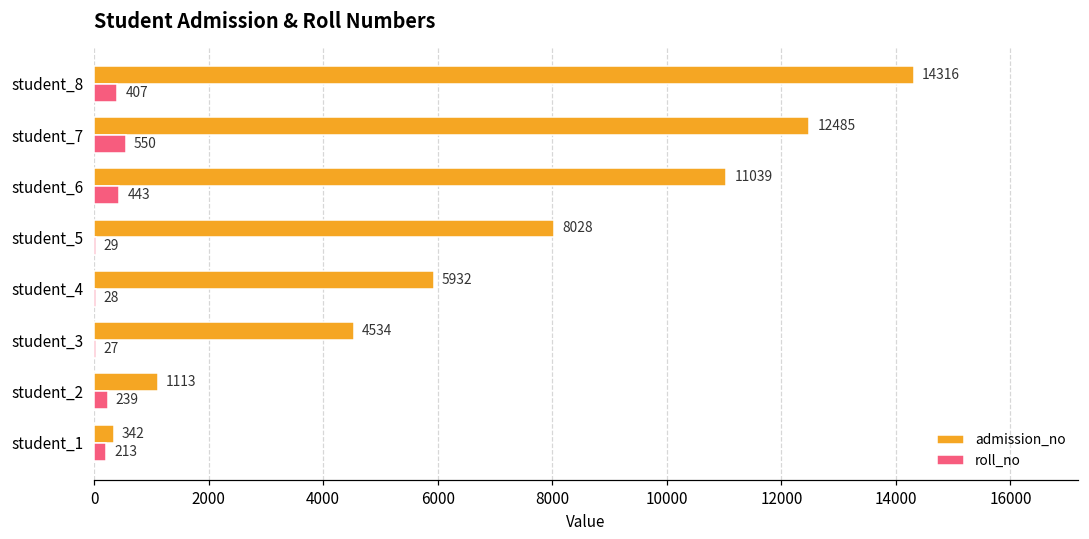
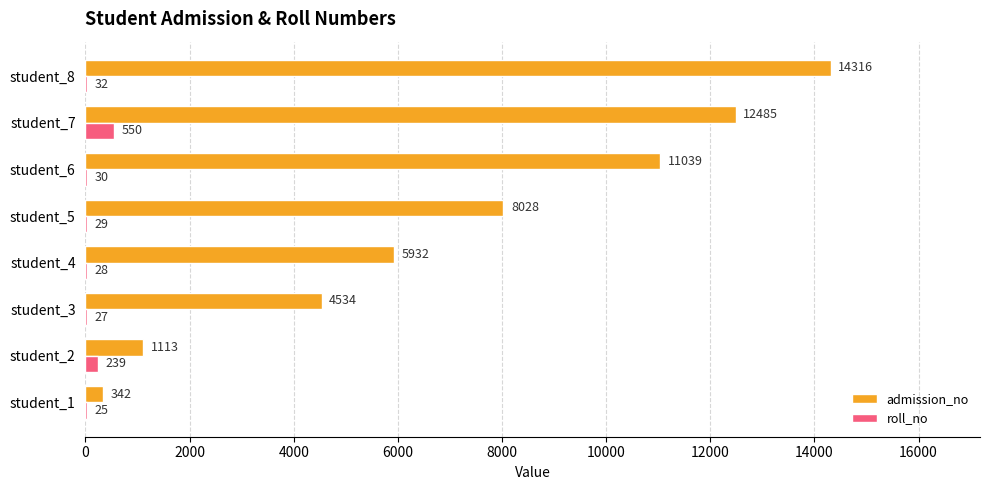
roll_no, student_8: 407 -> 32
roll_no, student_6: 443 -> 30
roll_no, student_1: 213 -> 25
